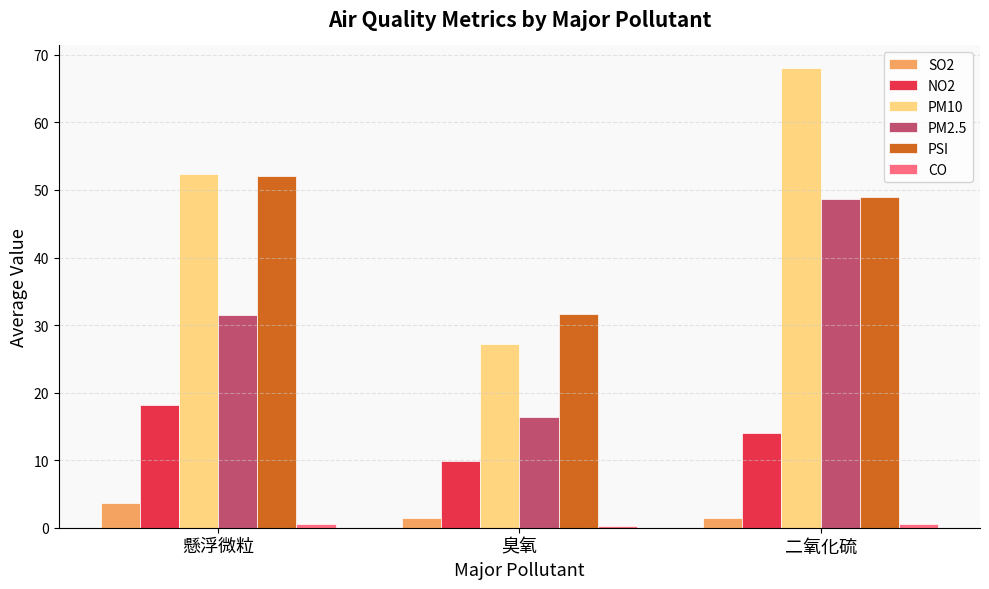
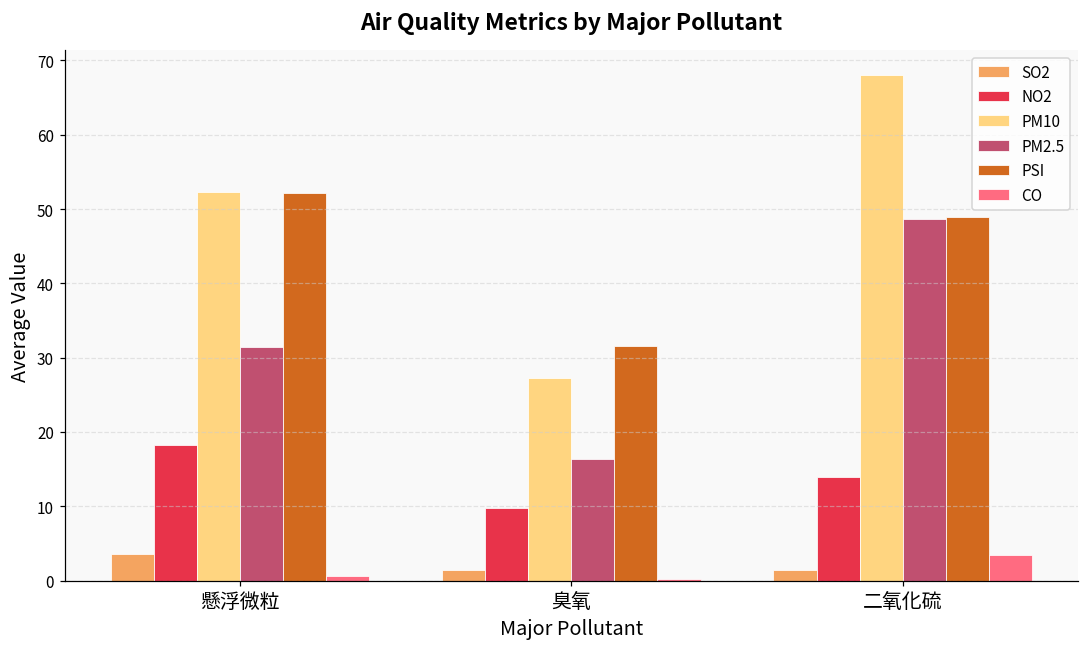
CO, 二氧化硫: 1 -> 3
